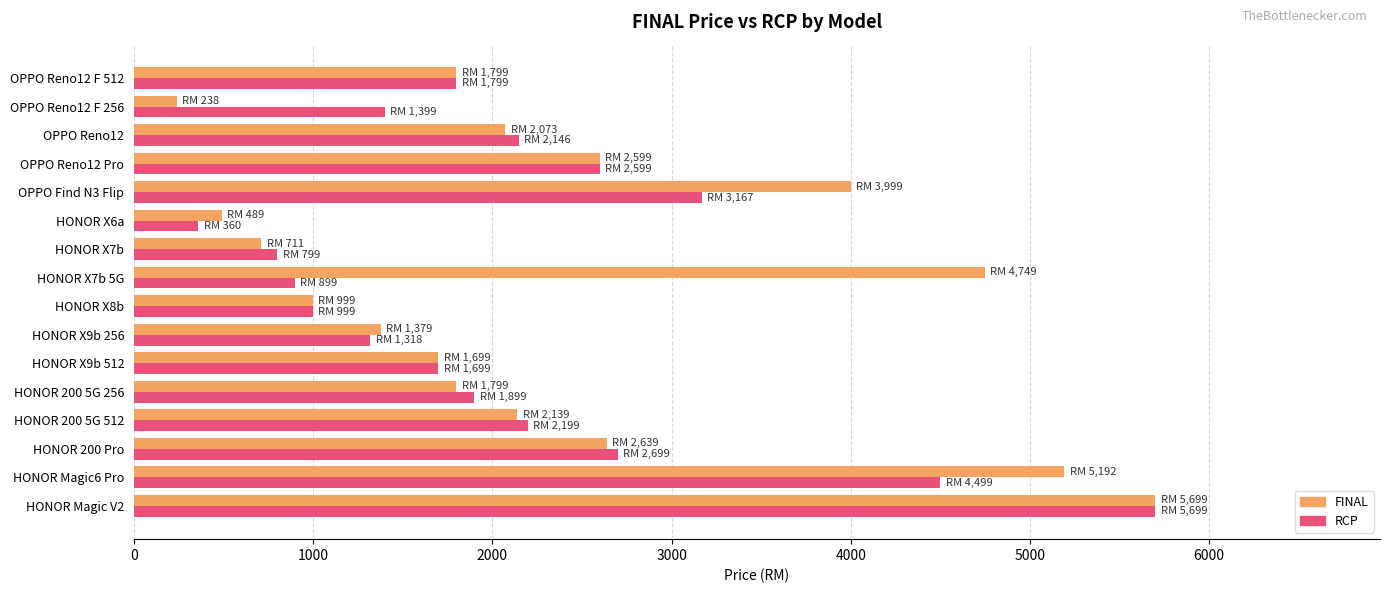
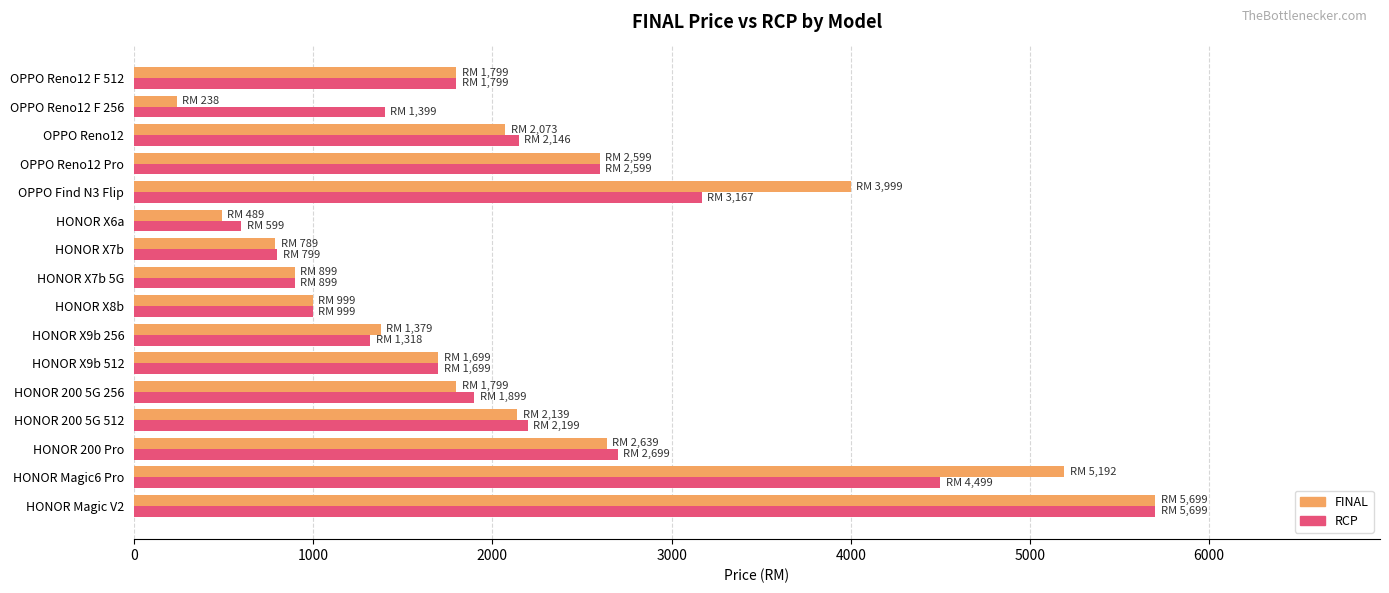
RCP, HONOR X6a: 360 -> 599
FINAL, HONOR X7b: 711 -> 789
FINAL, HONOR X7b 5G: 4,749 -> 899
